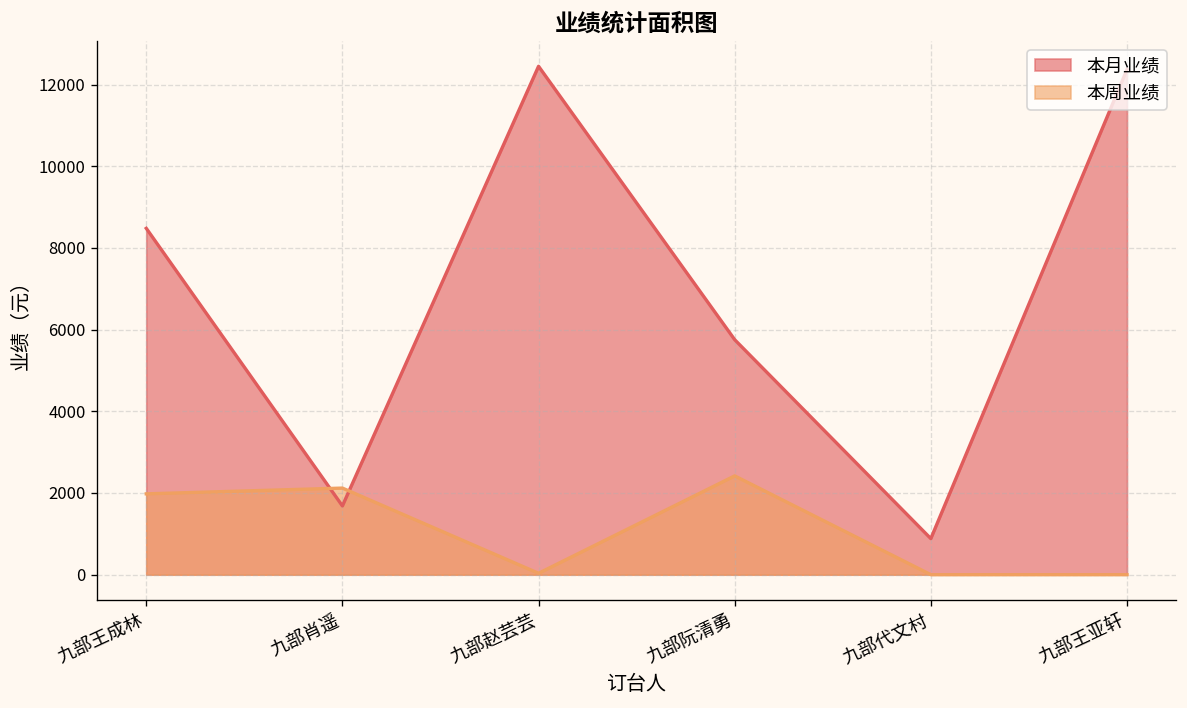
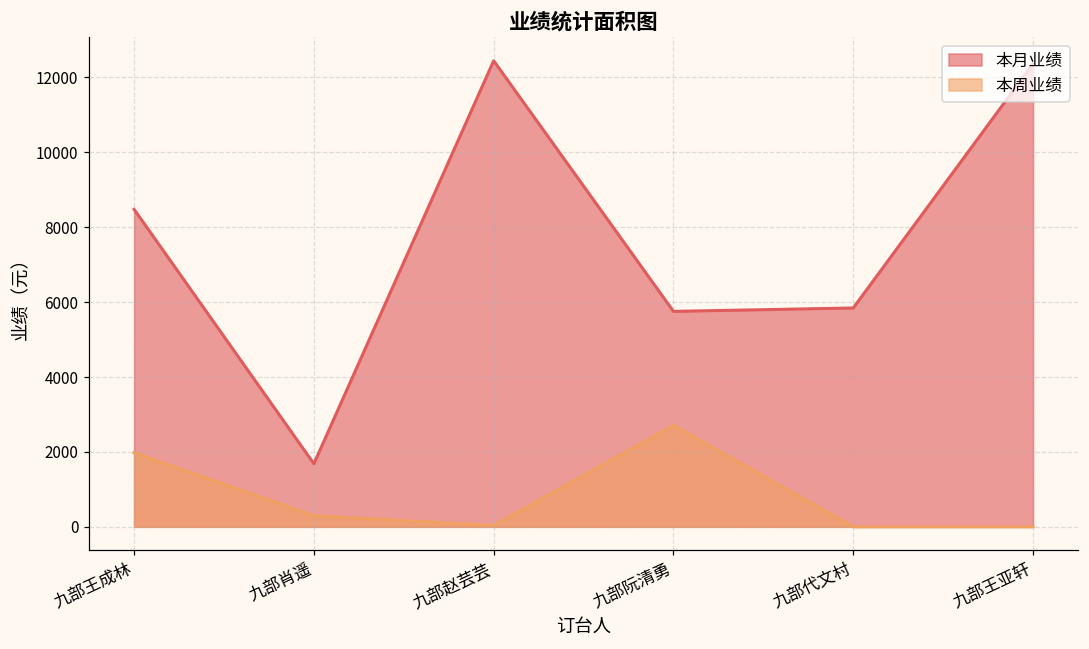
本周业绩, 九部肖遥: 2100 -> 300
本周业绩, 九部阮清勇: 2400 -> 2700
本月业绩, 九部代文村: 900 -> 5800
